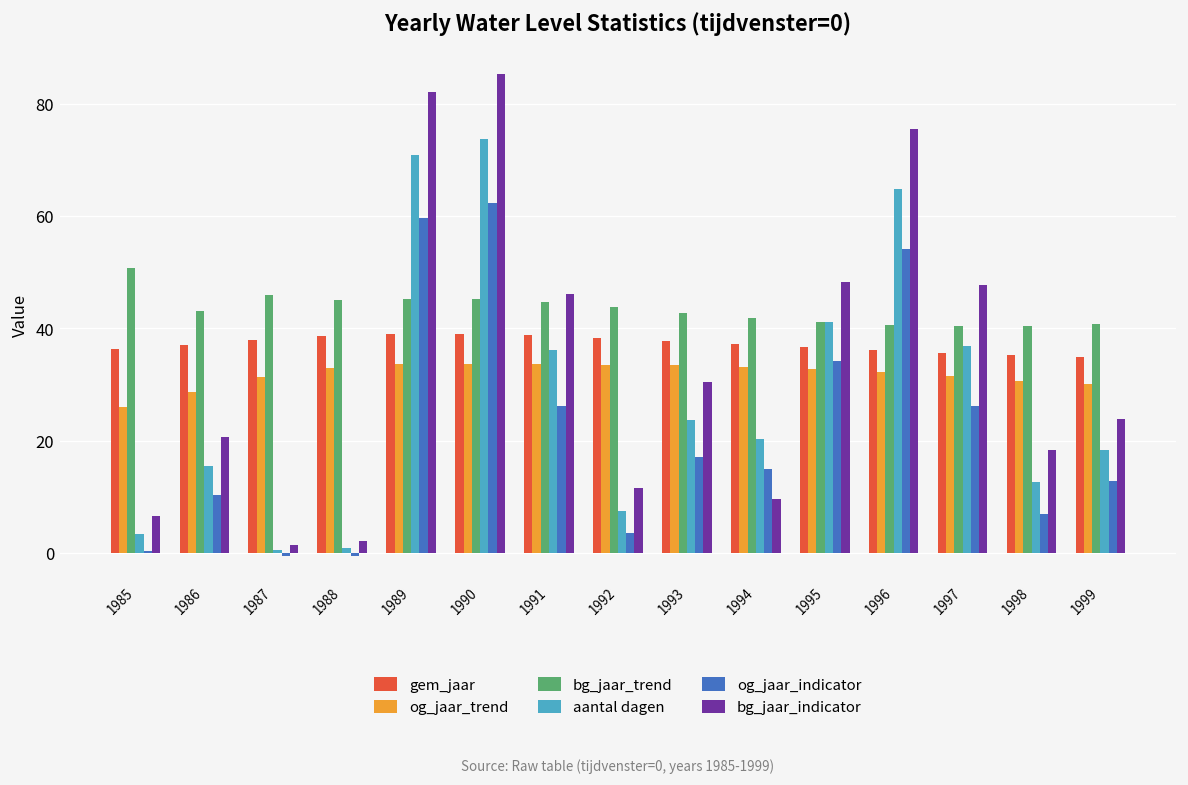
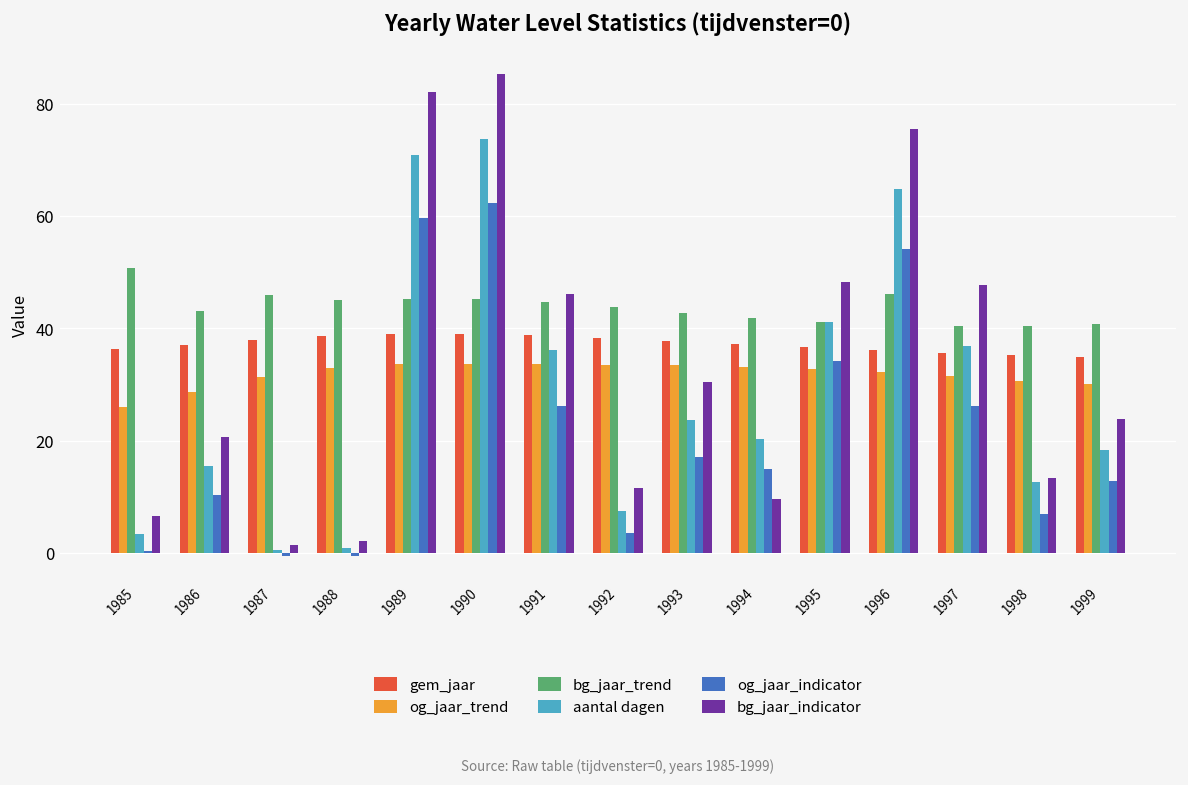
bg_jaar_trend, 1996: 41 -> 46
bg_jaar_indicator, 1998: 18 -> 13
